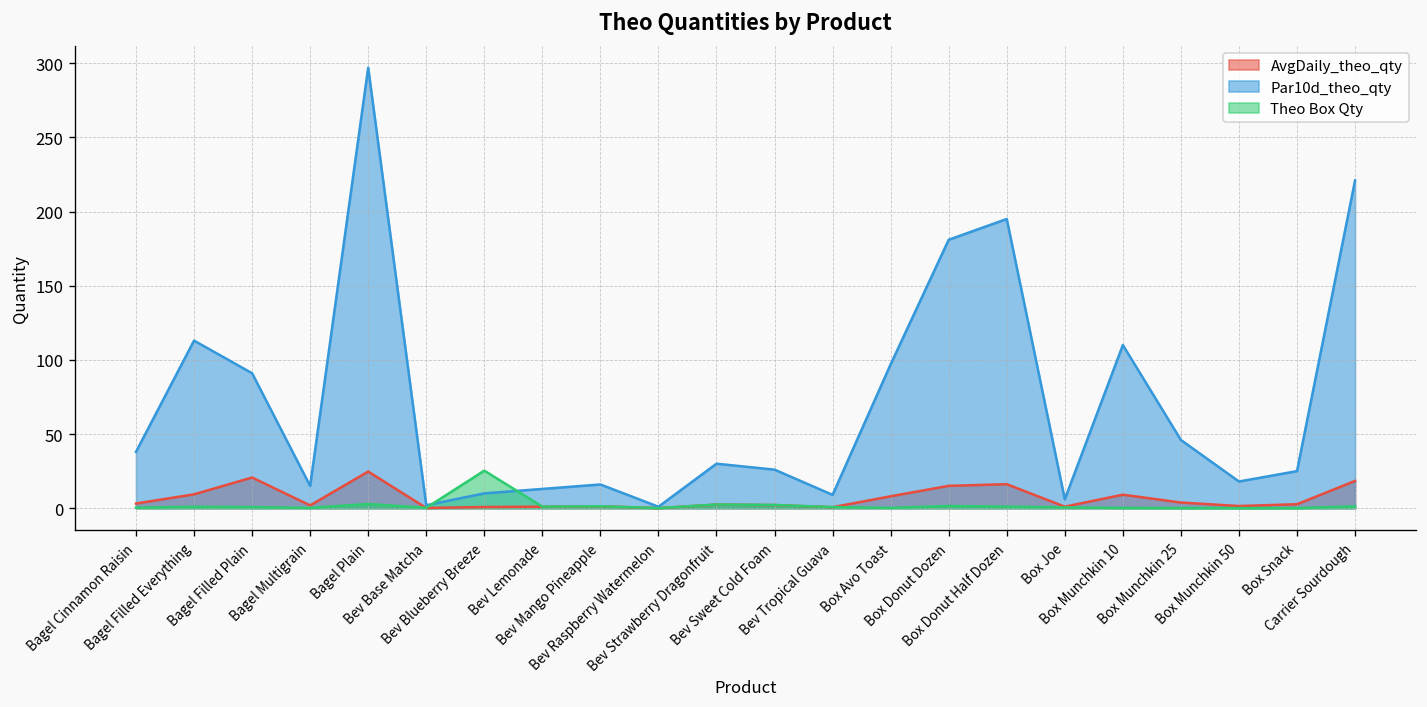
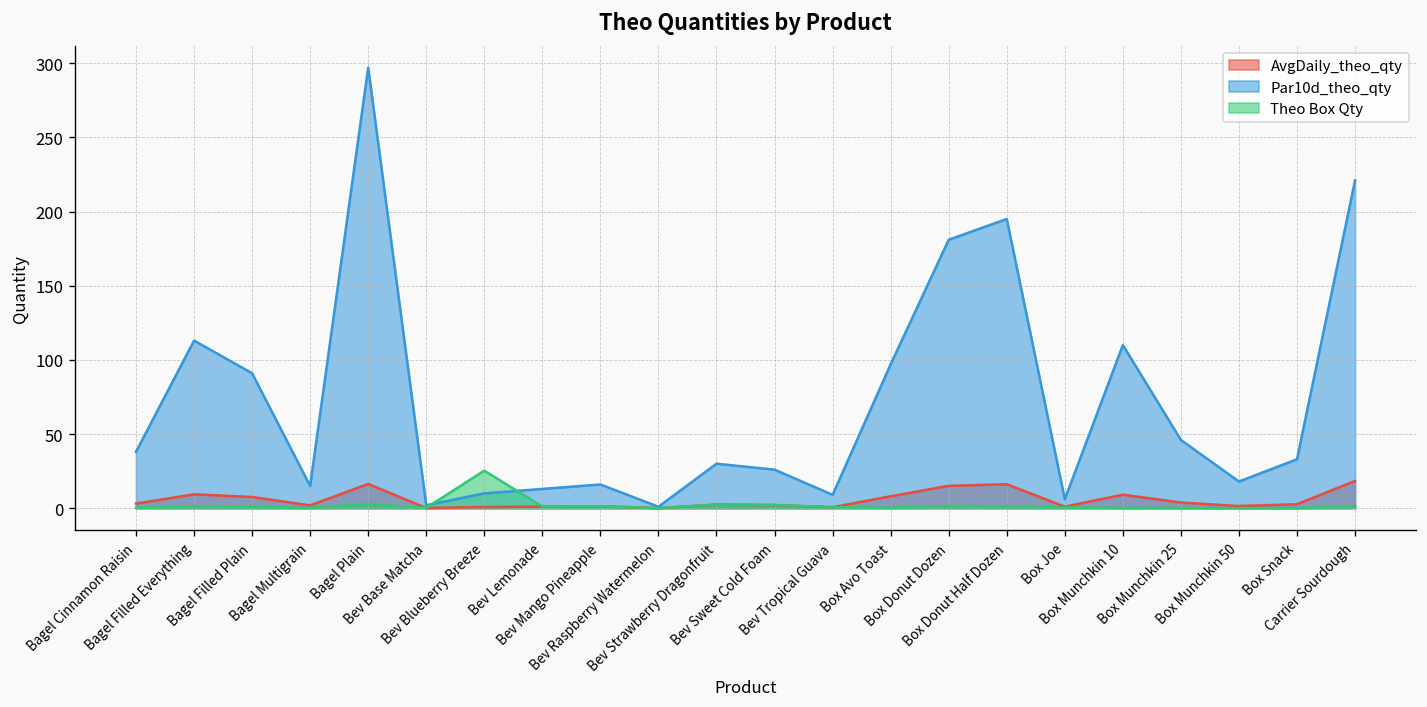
AvgDaily_theo_qty, Bagel Filled Plain: 21 -> 8
AvgDaily_theo_qty, Bagel Plain: 25 -> 16
Par10d_theo_qty, Box Snack: 25 -> 33
